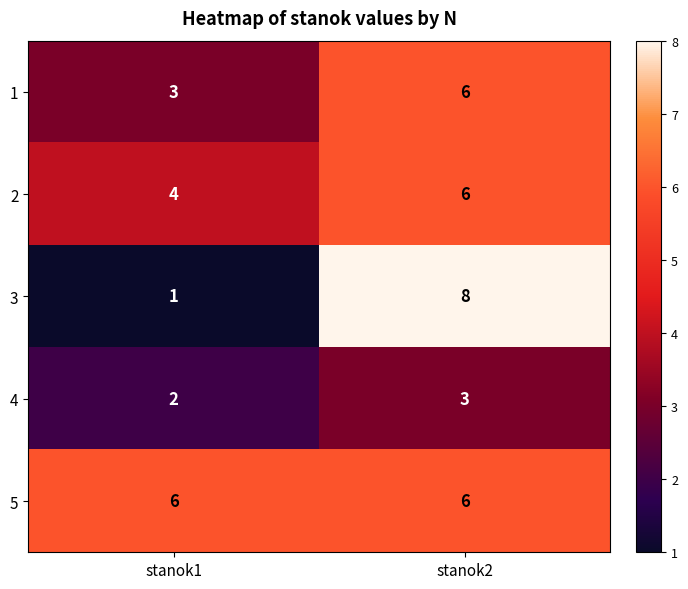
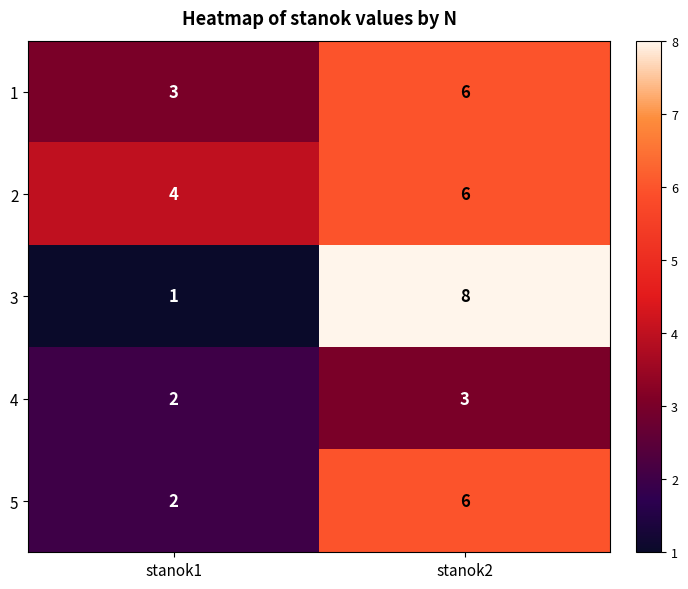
5, stanok1: 6 -> 2
